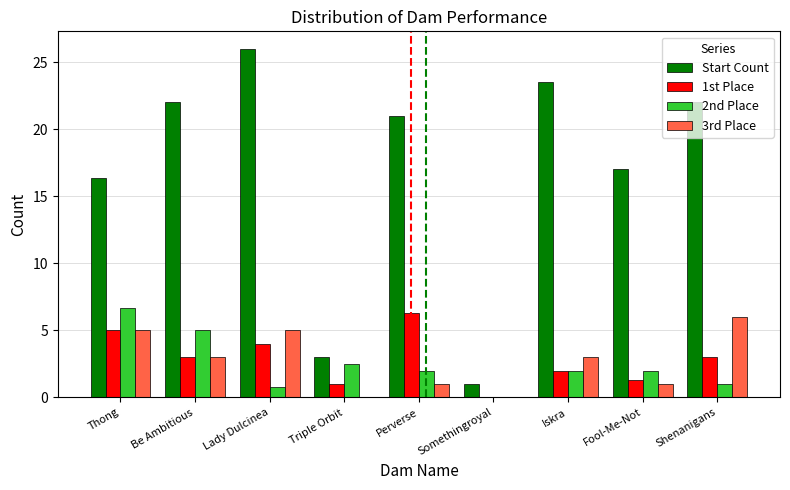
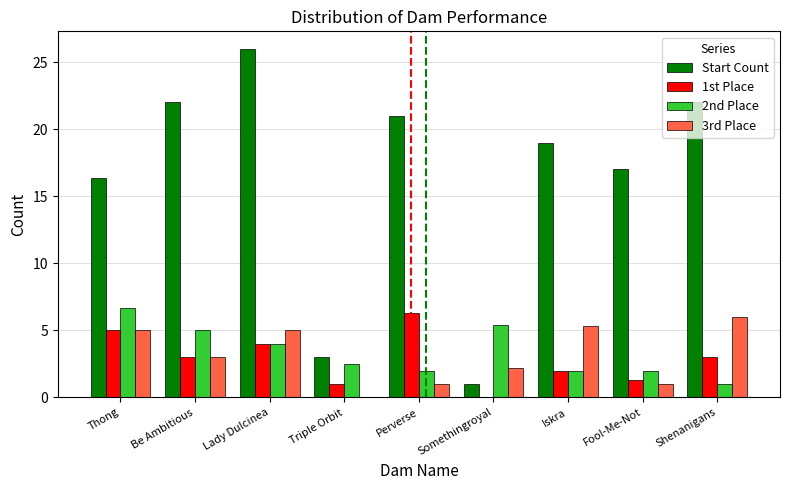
2nd Place, Lady Dulcinea: 0.8 -> 4.0
2nd Place, Somethingroyal: 0.0 -> 5.4
3rd Place, Somethingroyal: 0.0 -> 2.2
Start Count, Iskra: 23.5 -> 19.0
3rd Place, Iskra: 3.0 -> 5.3
